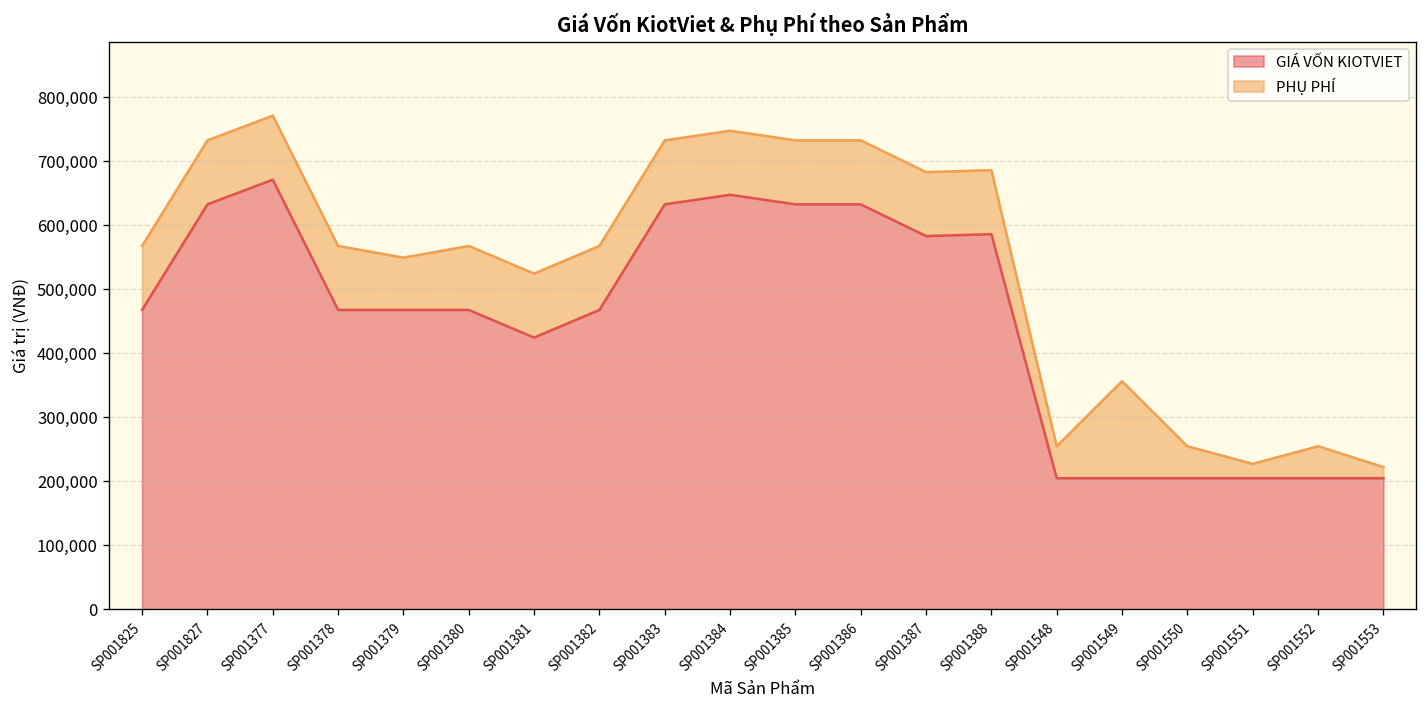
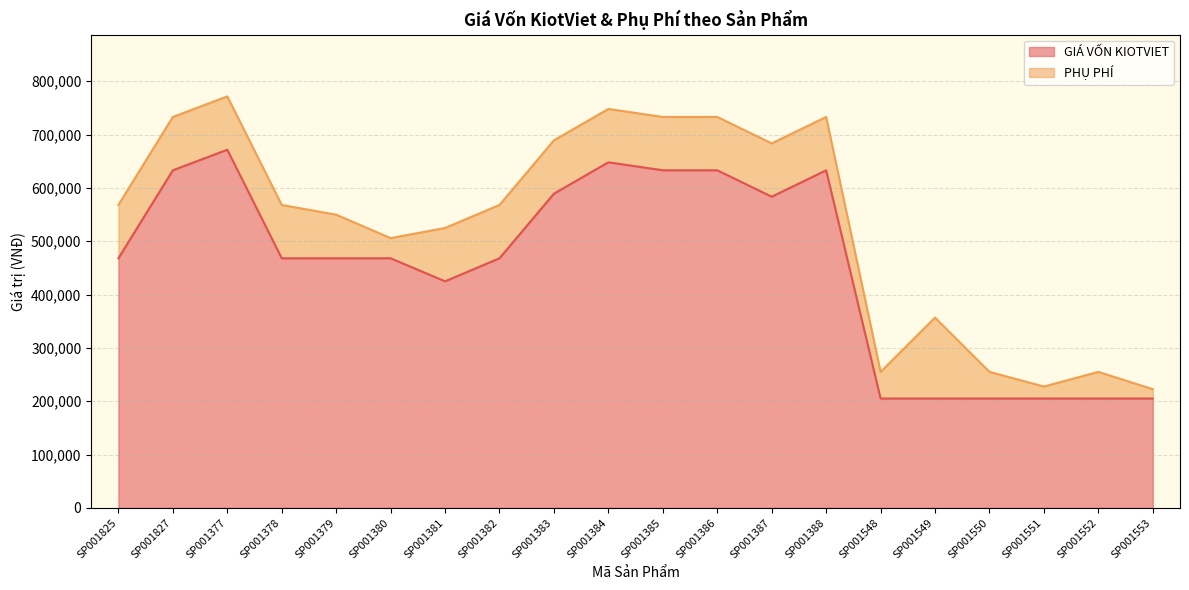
PHỤ PHÍ, SP001380: 100,000 -> 40,000
GIÁ VỐN KIOTVIET, SP001383: 630,000 -> 590,000
GIÁ VỐN KIOTVIET, SP001388: 590,000 -> 630,000
